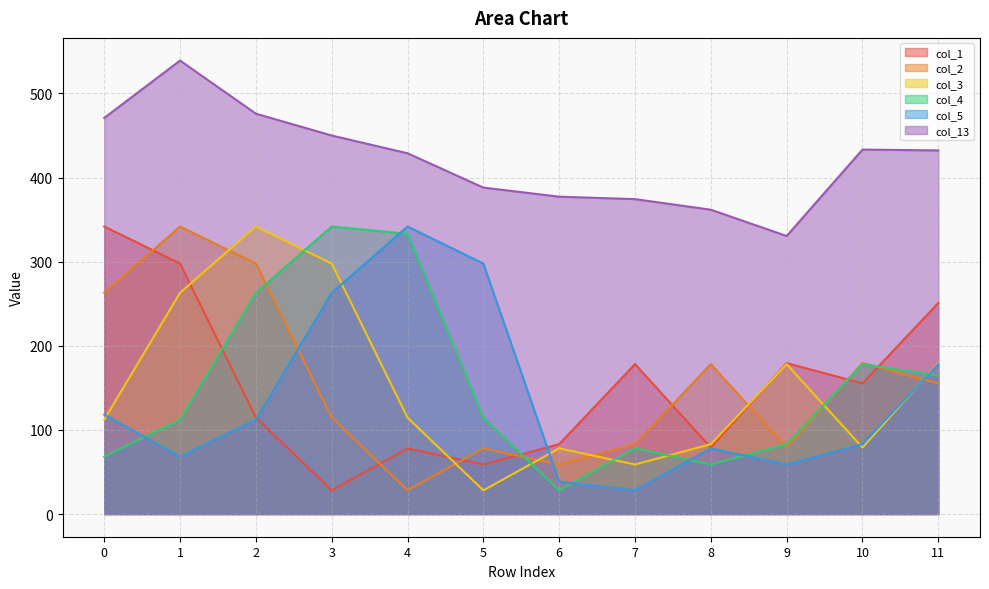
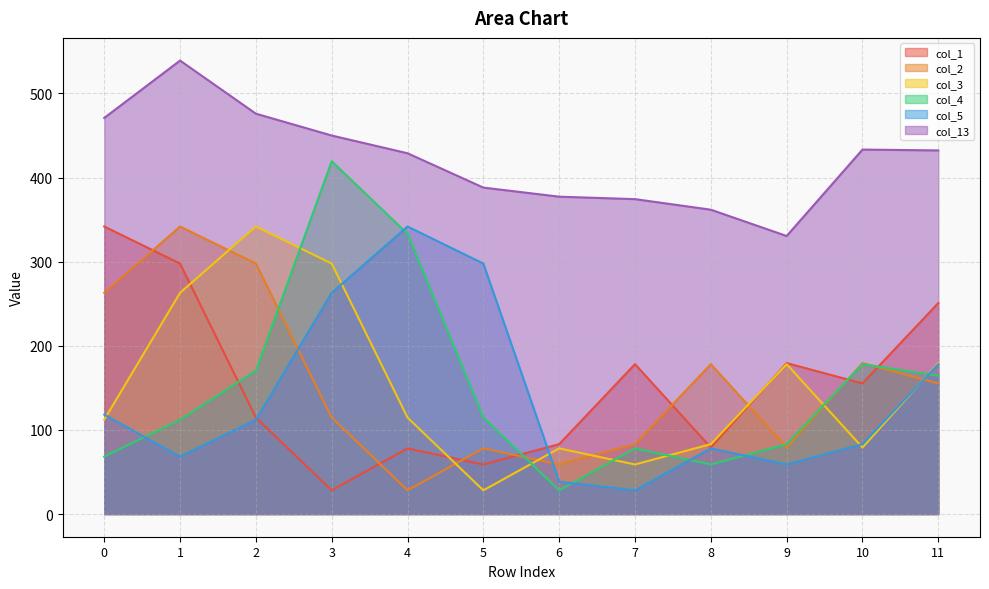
col_4, 2: 260 -> 170
col_4, 3: 340 -> 420
